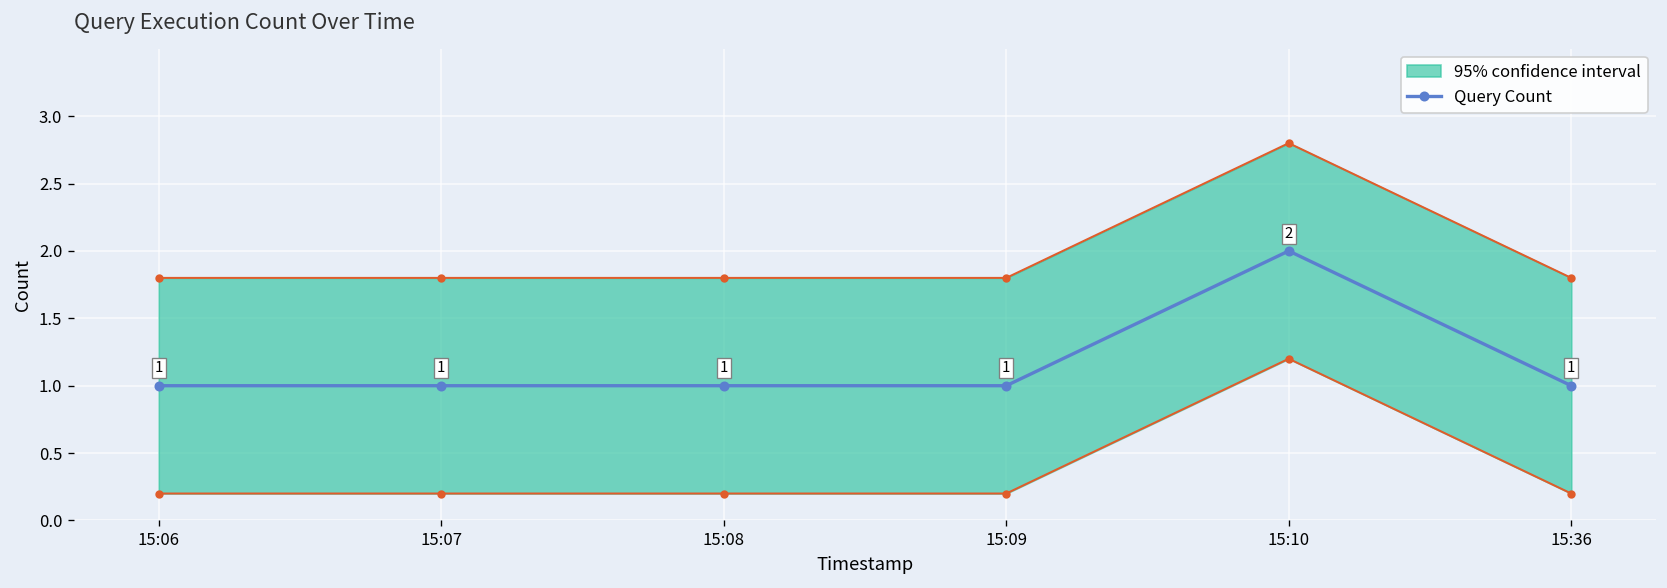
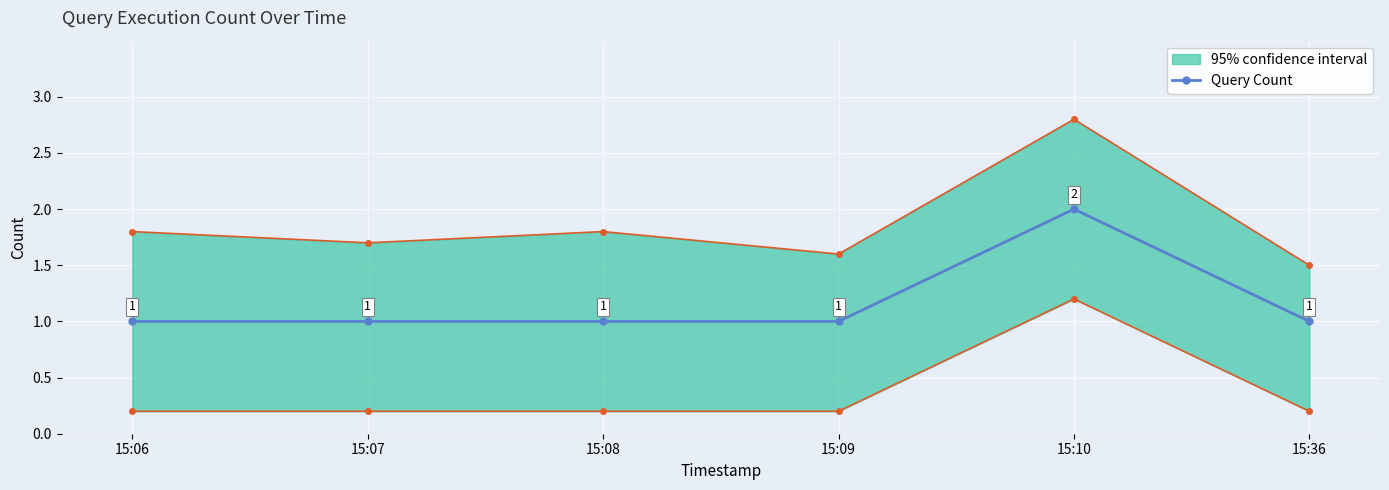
95% confidence interval, 15:07: 1.8 -> 1.7
95% confidence interval, 15:09: 1.8 -> 1.6
95% confidence interval, 15:36: 1.8 -> 1.5
